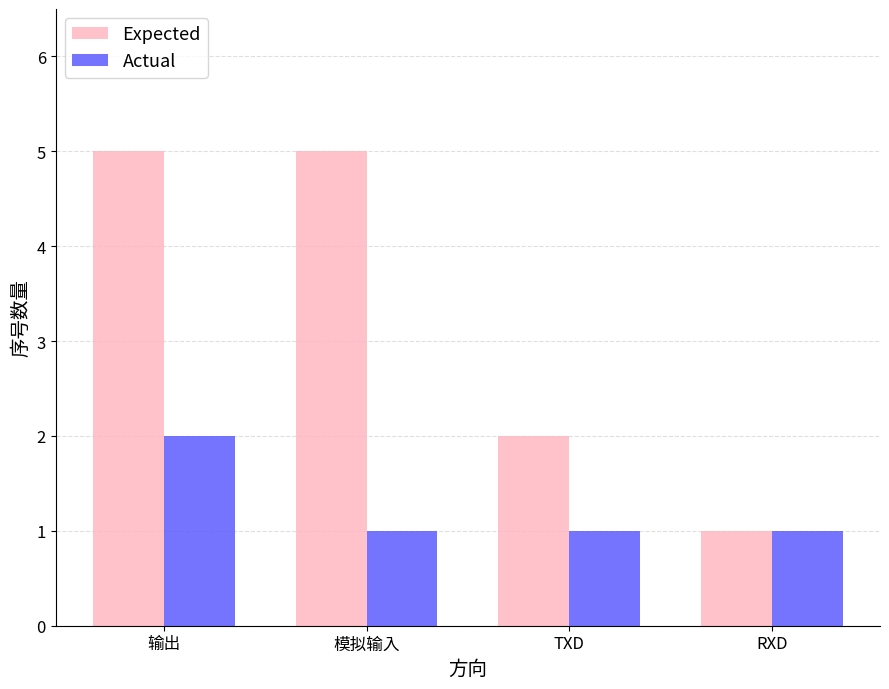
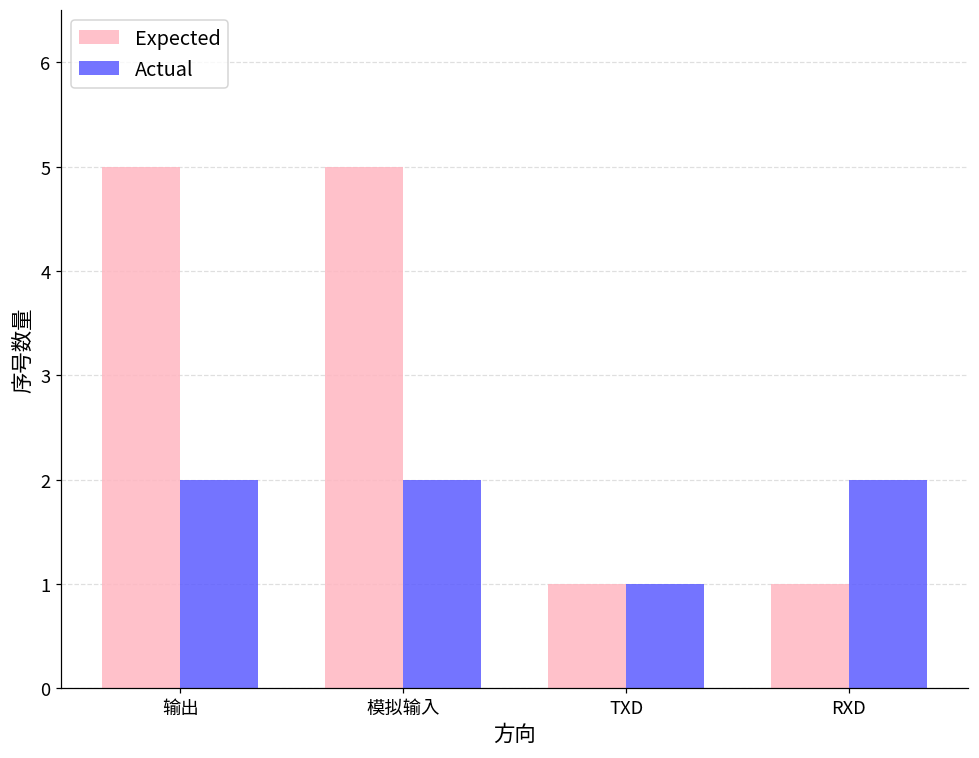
Actual, 模拟输入: 1 -> 2
Expected, TXD: 2 -> 1
Actual, RXD: 1 -> 2
